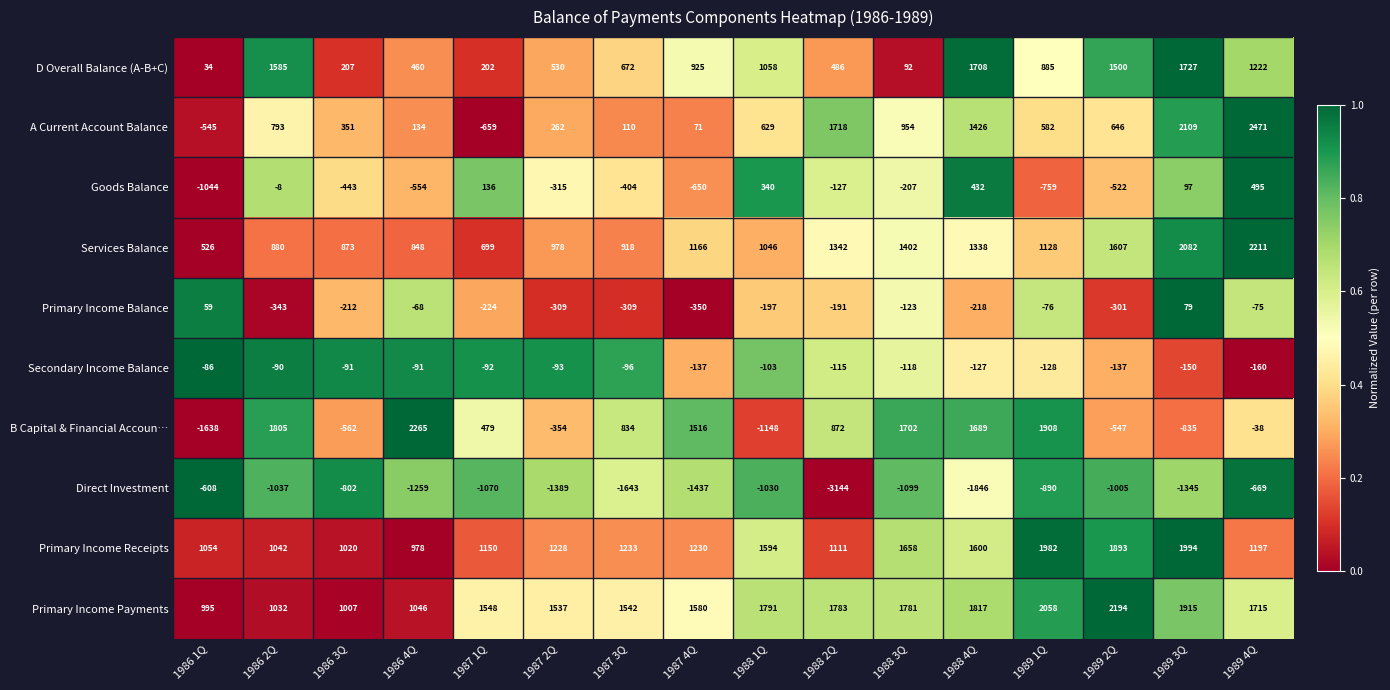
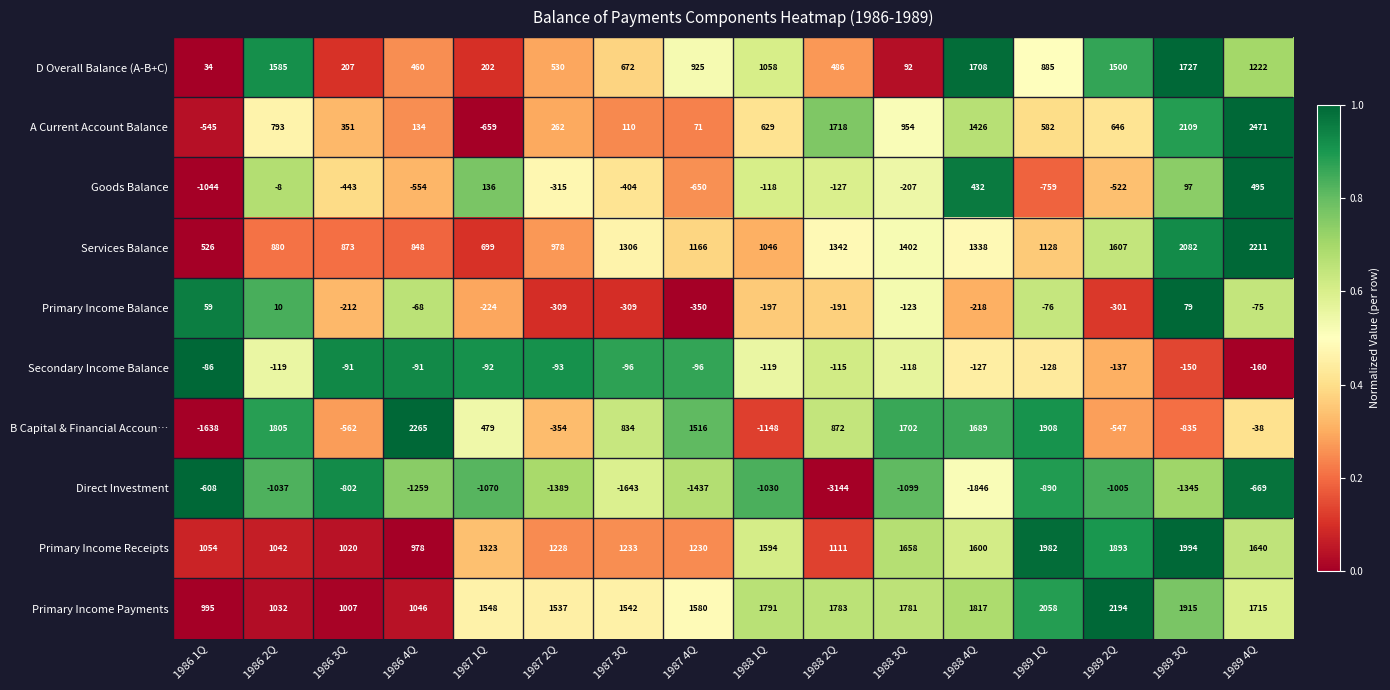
Goods Balance, 1988 1Q: 340 -> -118
Services Balance, 1987 3Q: 918 -> 1306
Primary Income Balance, 1986 2Q: -343 -> 10
Secondary Income Balance, 1986 2Q: -90 -> -119
Secondary Income Balance, 1987 4Q: -137 -> -96
Secondary Income Balance, 1988 1Q: -103 -> -119
Primary Income Receipts, 1987 1Q: 1150 -> 1323
Primary Income Receipts, 1989 4Q: 1197 -> 1640
